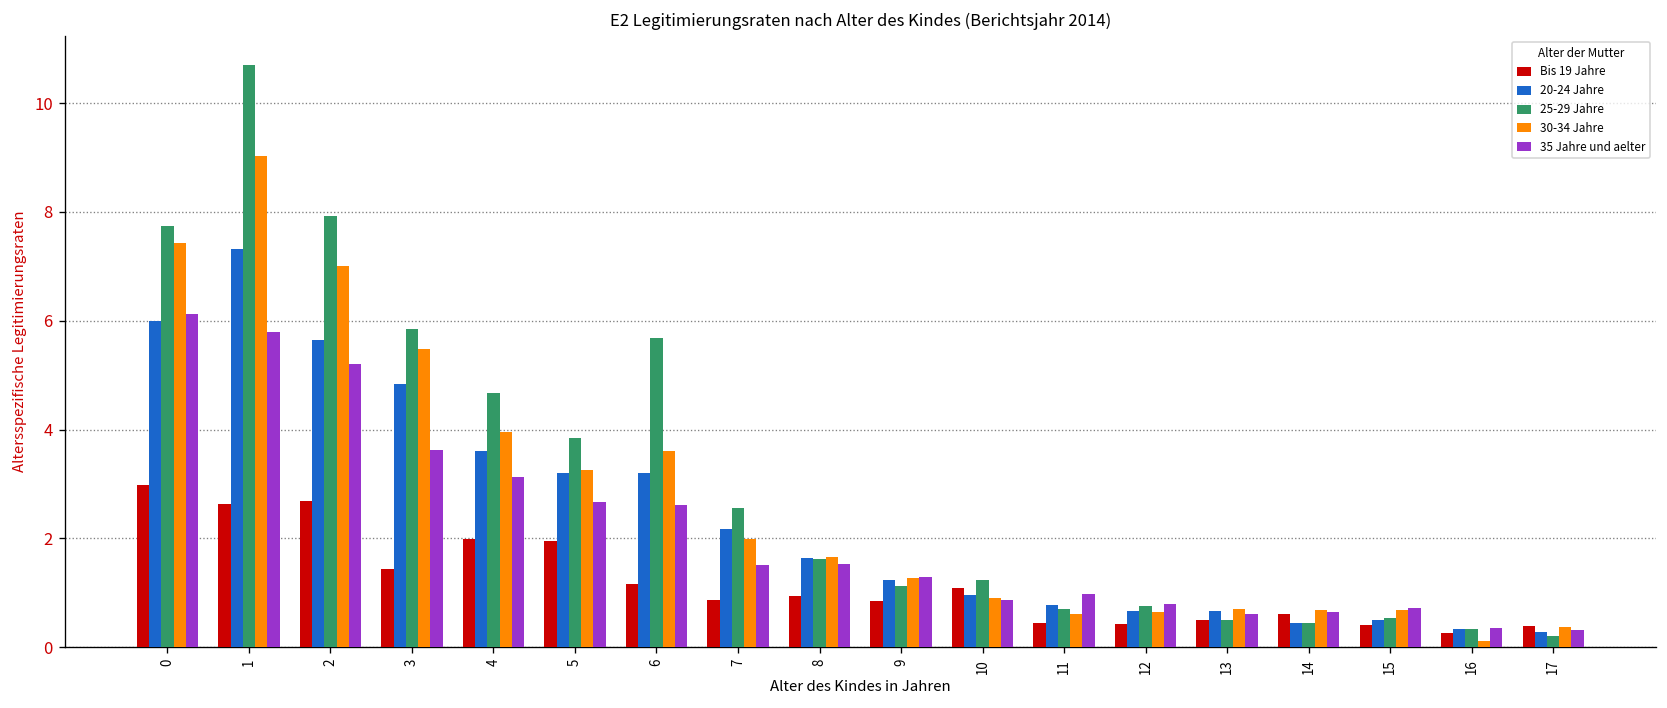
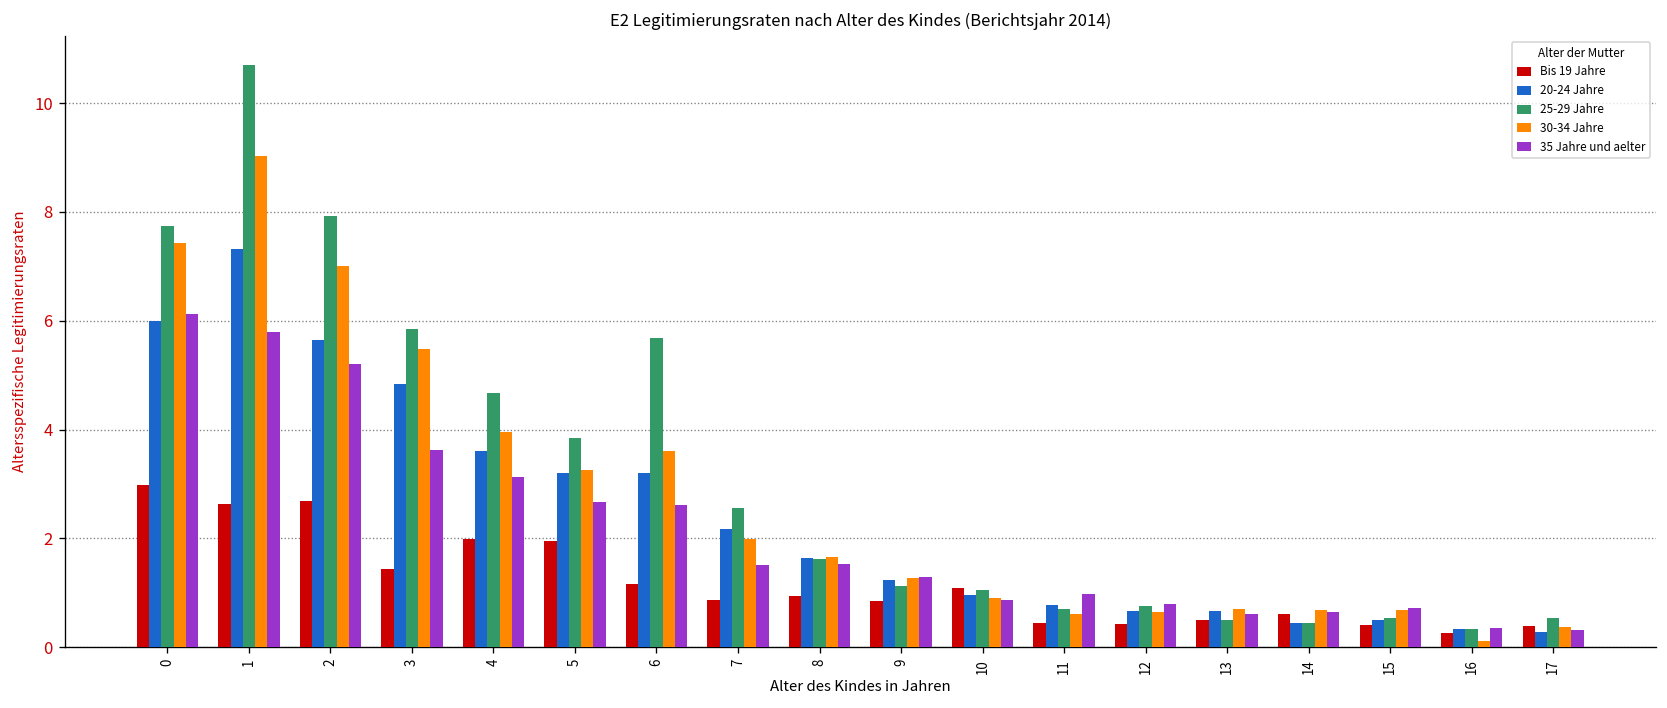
25-29 Jahre, 10: 1.2 -> 1.0
25-29 Jahre, 17: 0.2 -> 0.5
